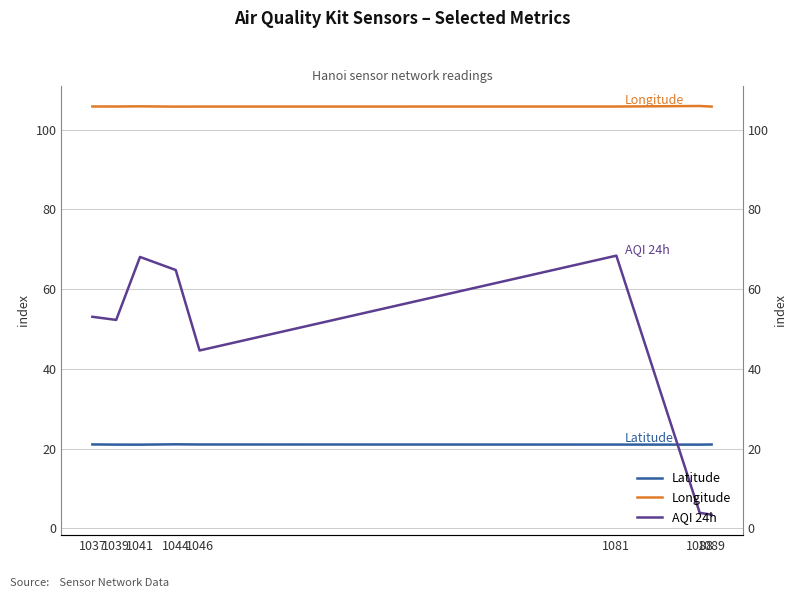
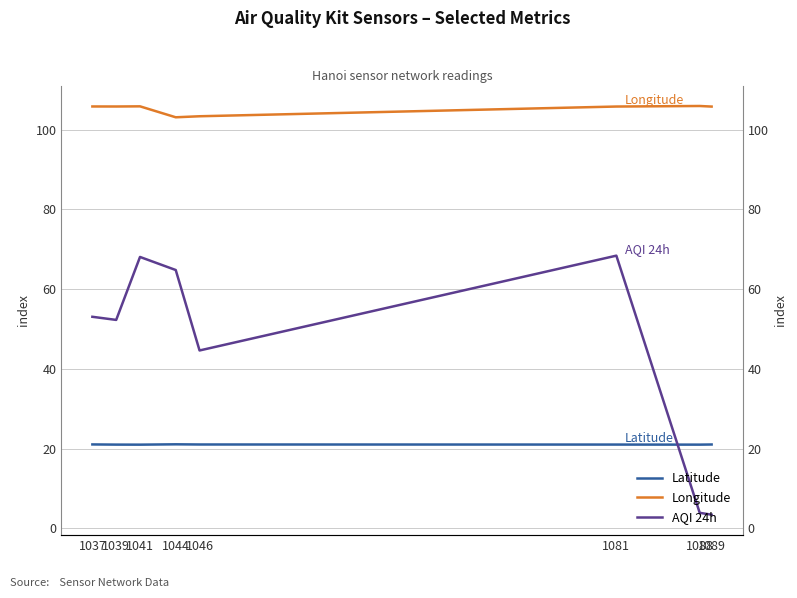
Longitude, 1044: 106 -> 103
Longitude, 1046: 106 -> 103
